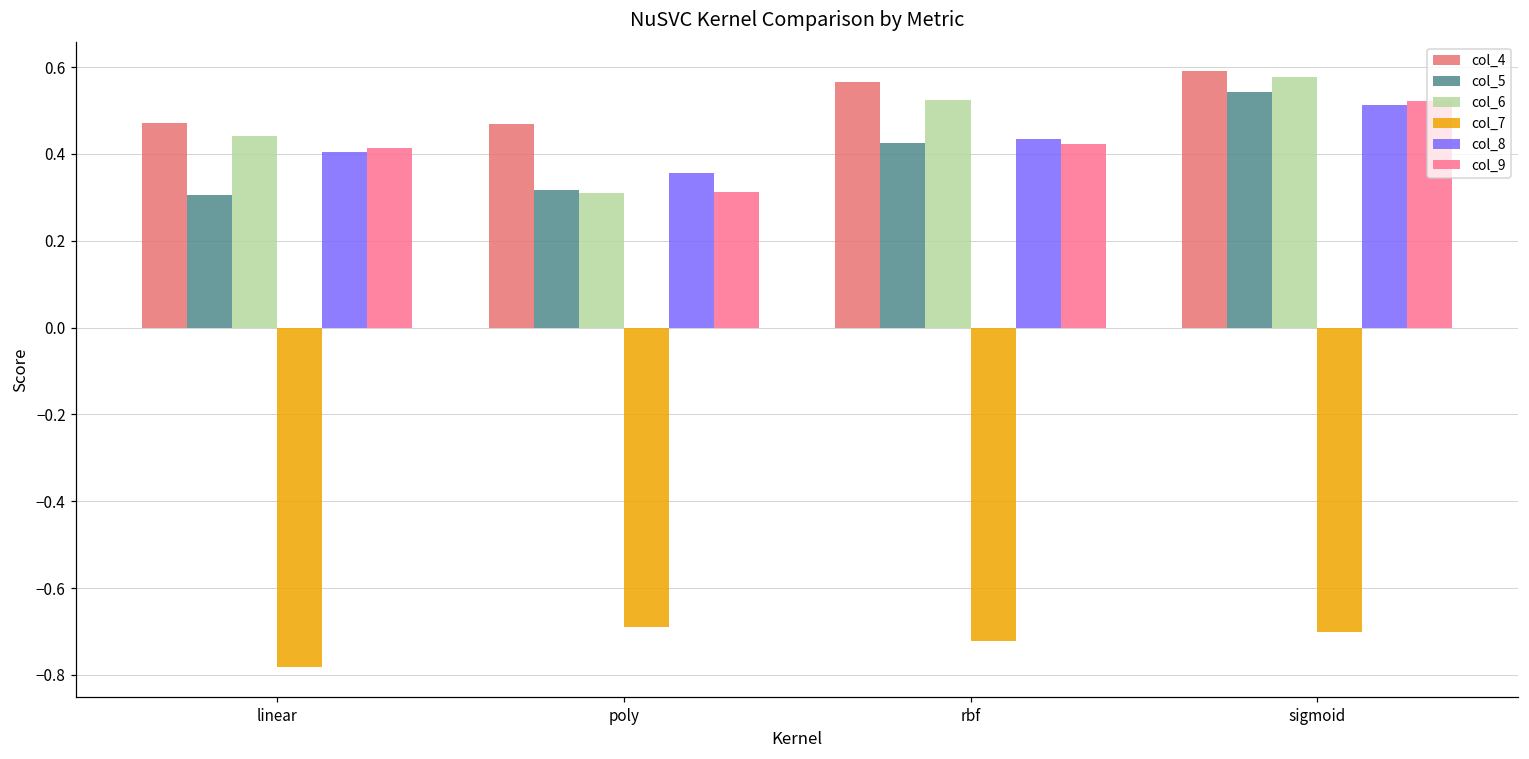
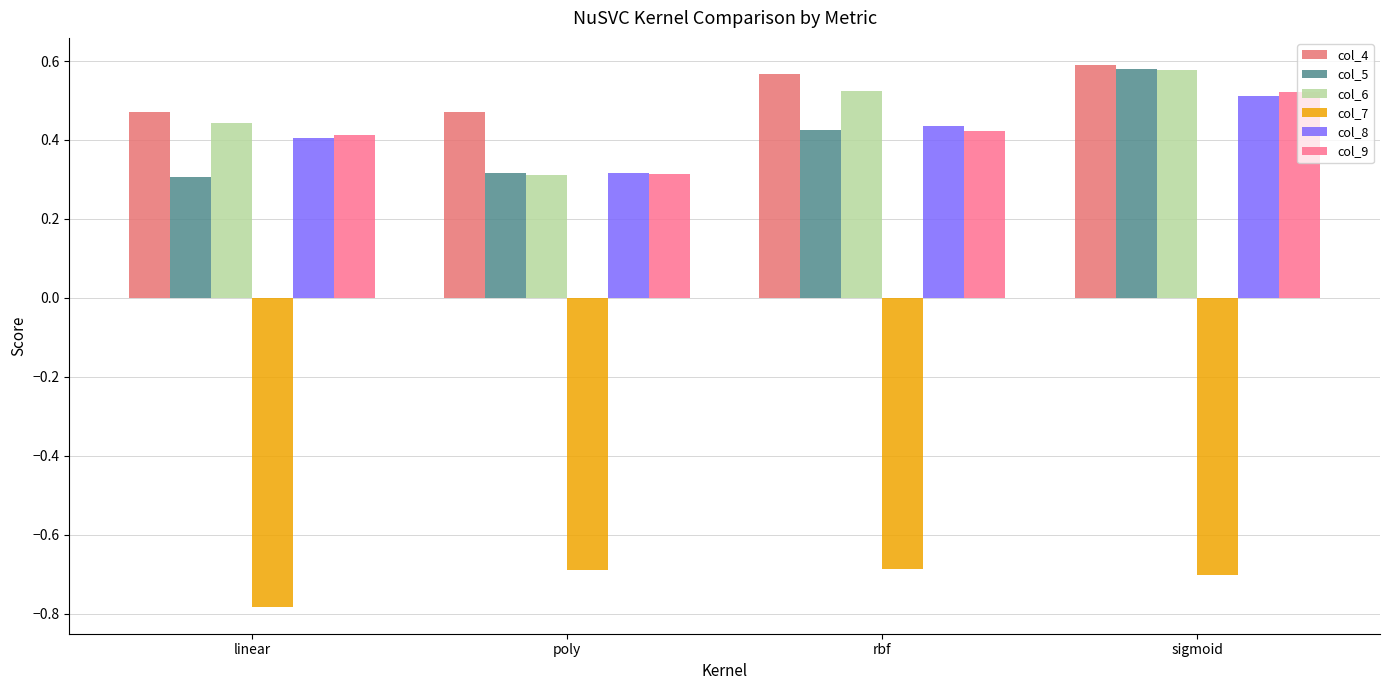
col_8, poly: 0.36 -> 0.32
col_7, rbf: -0.72 -> -0.69
col_5, sigmoid: 0.54 -> 0.58
